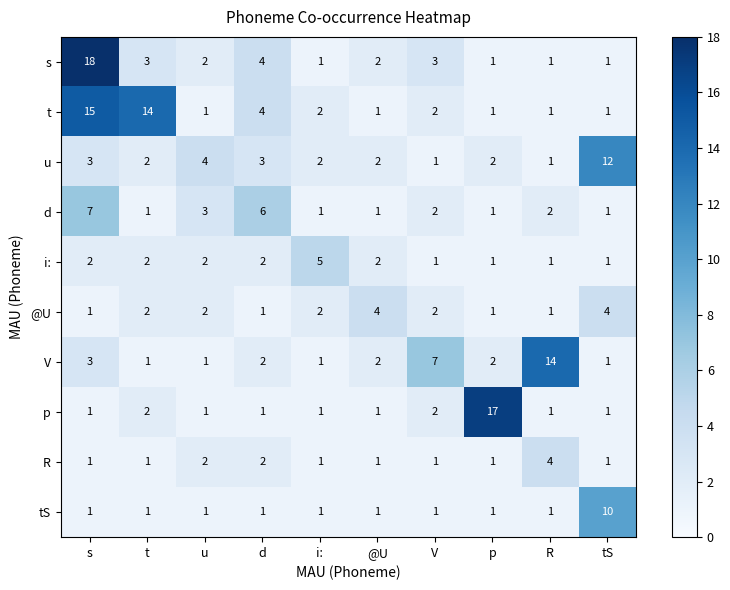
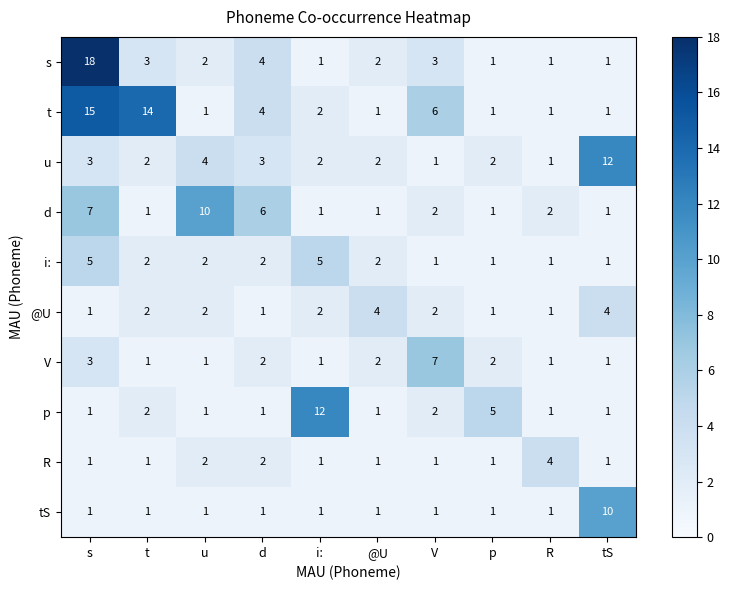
t, V: 2 -> 6
d, u: 3 -> 10
i:, s: 2 -> 5
V, R: 14 -> 1
p, i:: 1 -> 12
p, p: 17 -> 5
